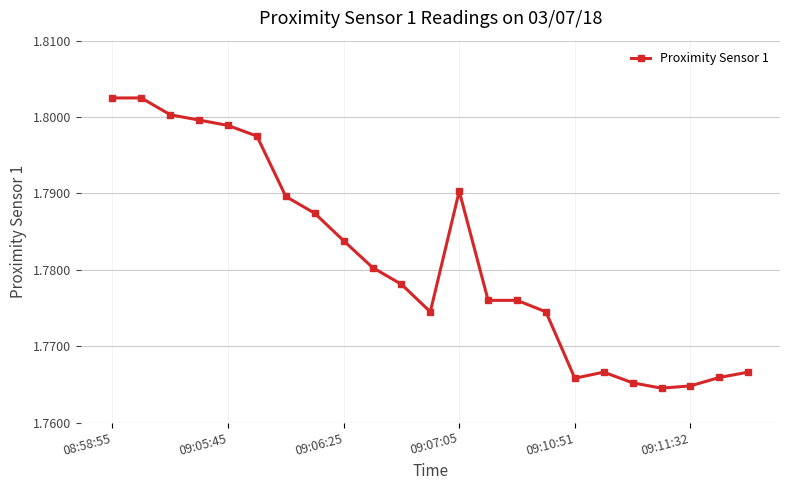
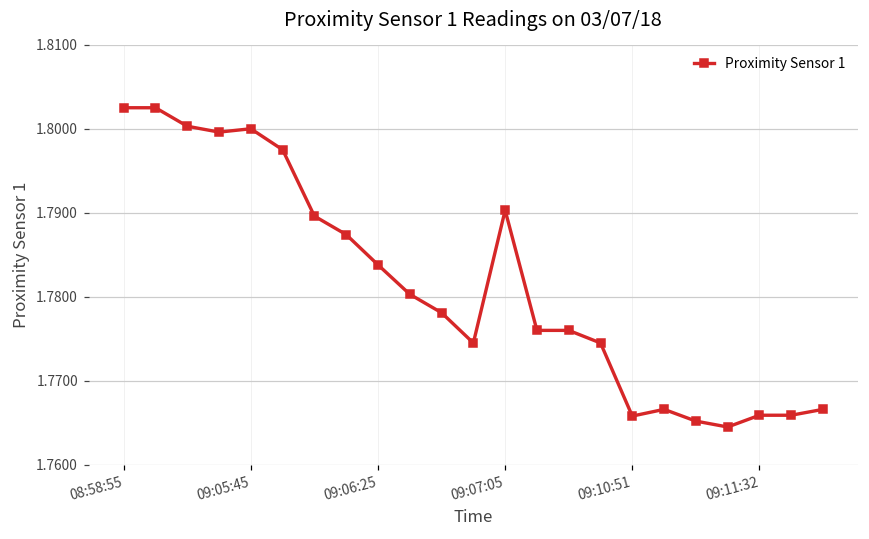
09:05:45: 1.799 -> 1.800
09:11:32: 1.765 -> 1.766
